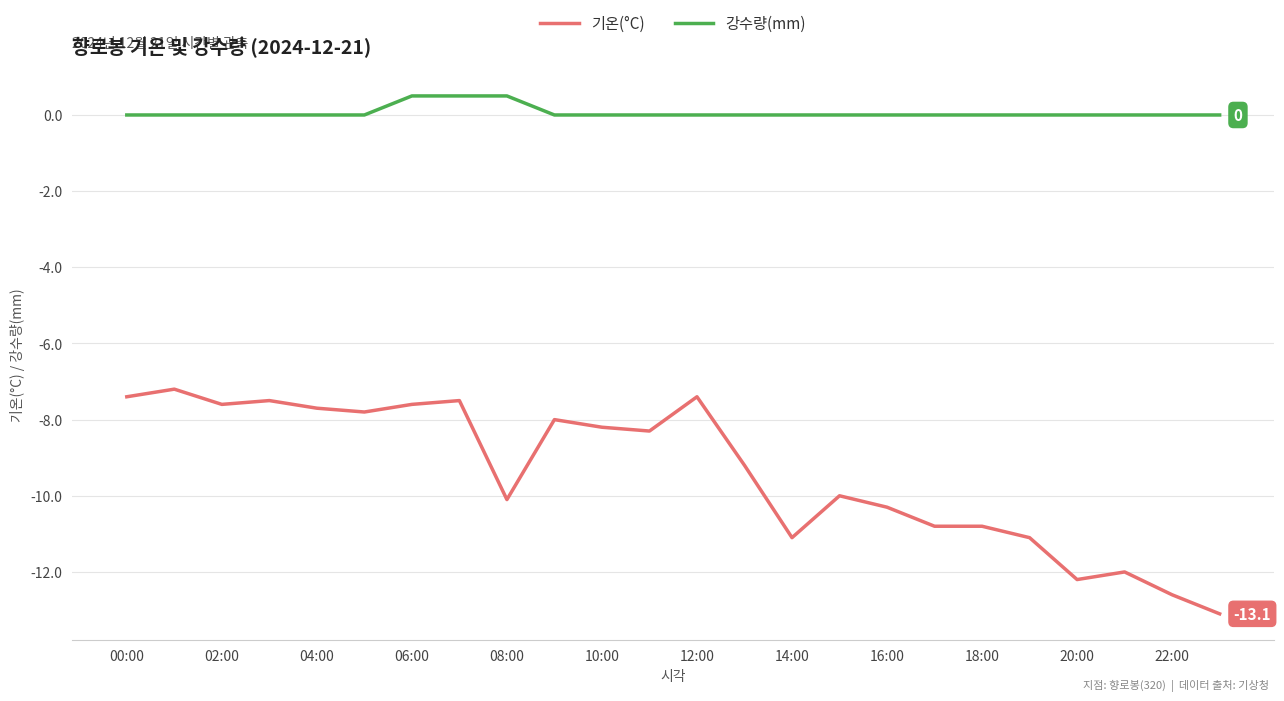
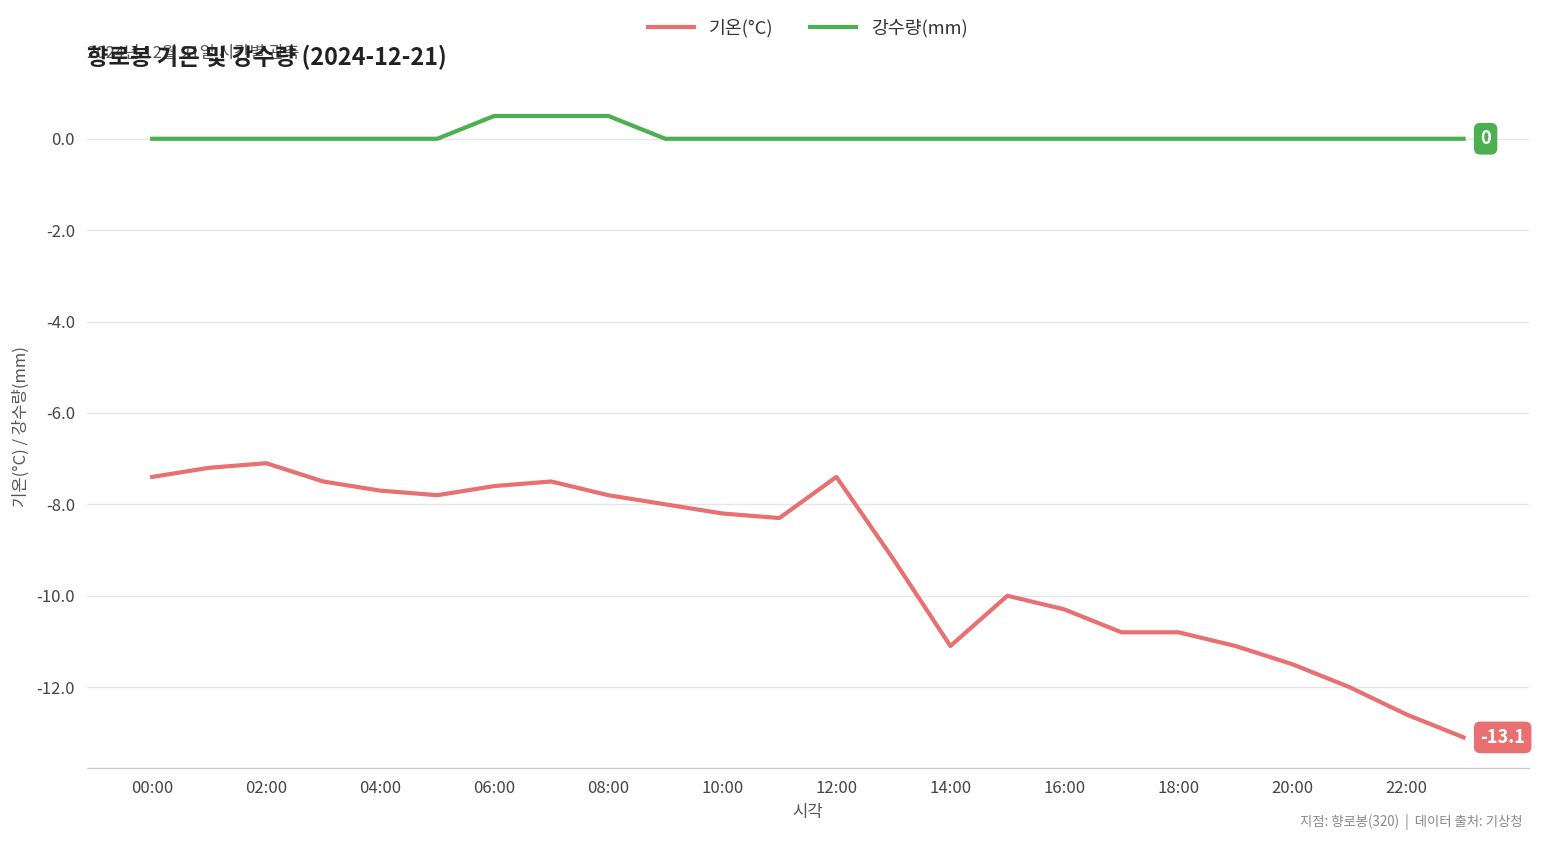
기온(°C), 02:00: -7.6 -> -7.1
기온(°C), 08:00: -10.1 -> -7.8
기온(°C), 20:00: -12.2 -> -11.5
